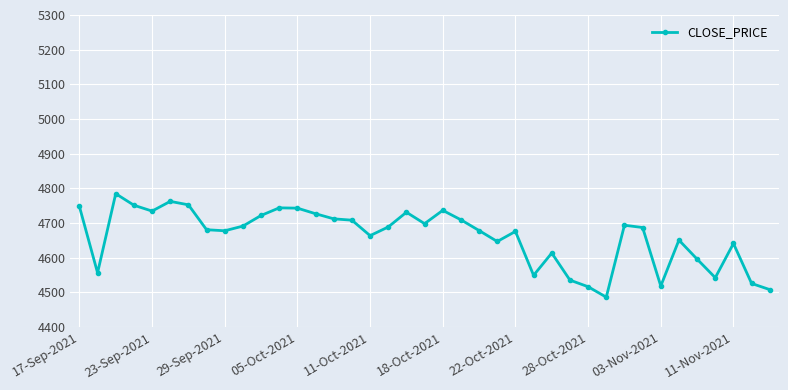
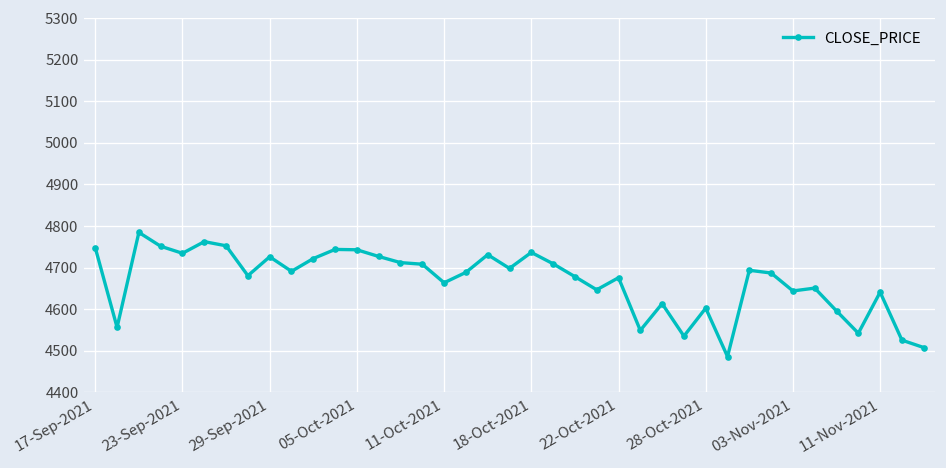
29-Sep-2021: 4680 -> 4730
28-Oct-2021: 4520 -> 4600
03-Nov-2021: 4520 -> 4640
